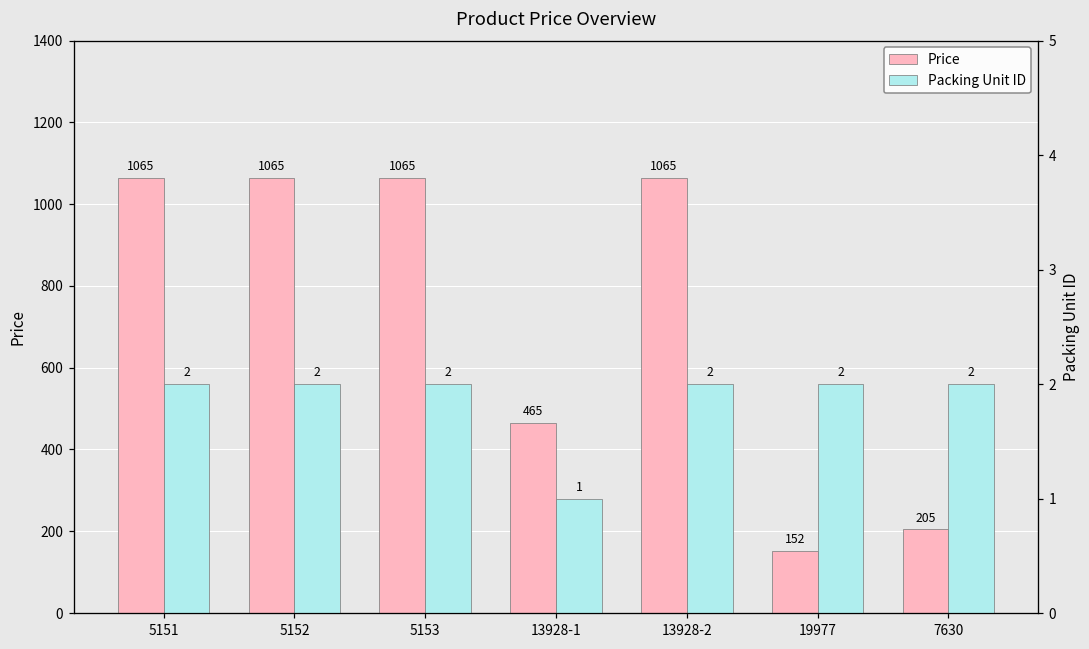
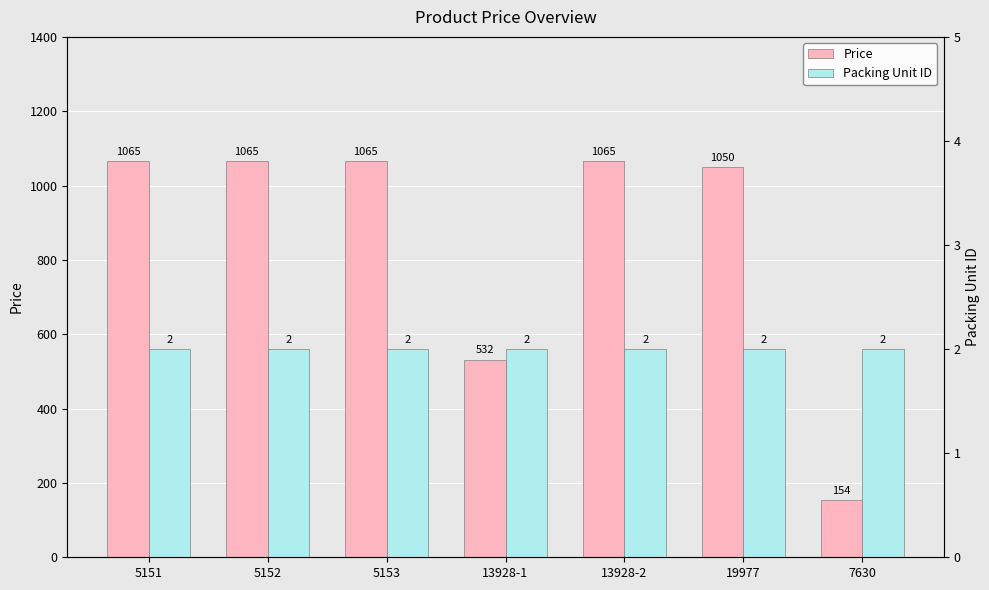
Price, 13928-1: 465 -> 532
Price, 19977: 152 -> 1050
Price, 7630: 205 -> 154
Packing Unit ID, 13928-1: 1 -> 2
